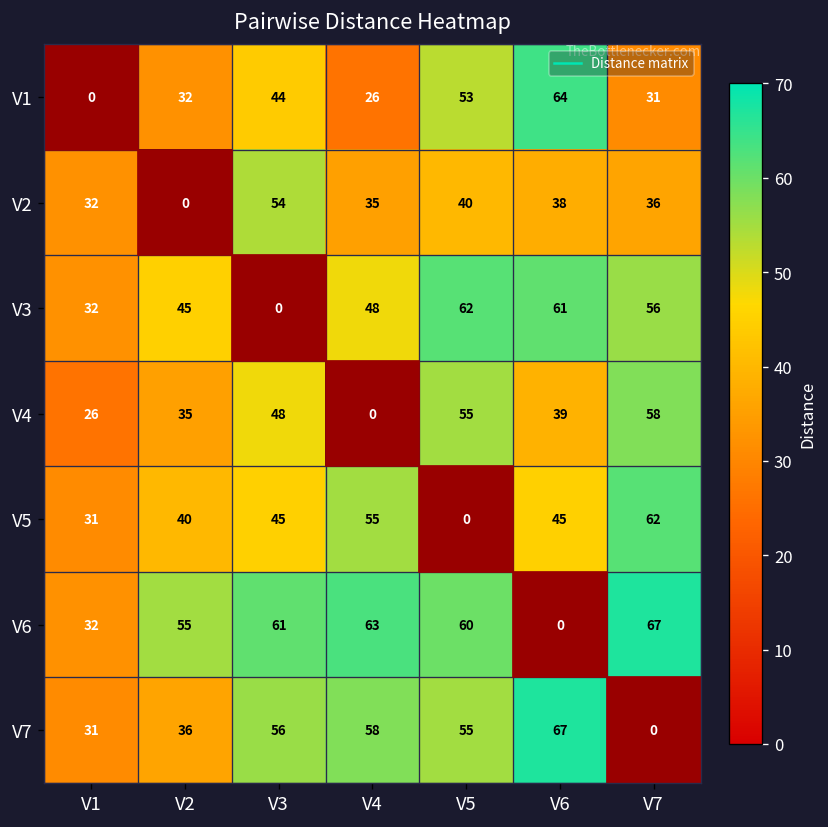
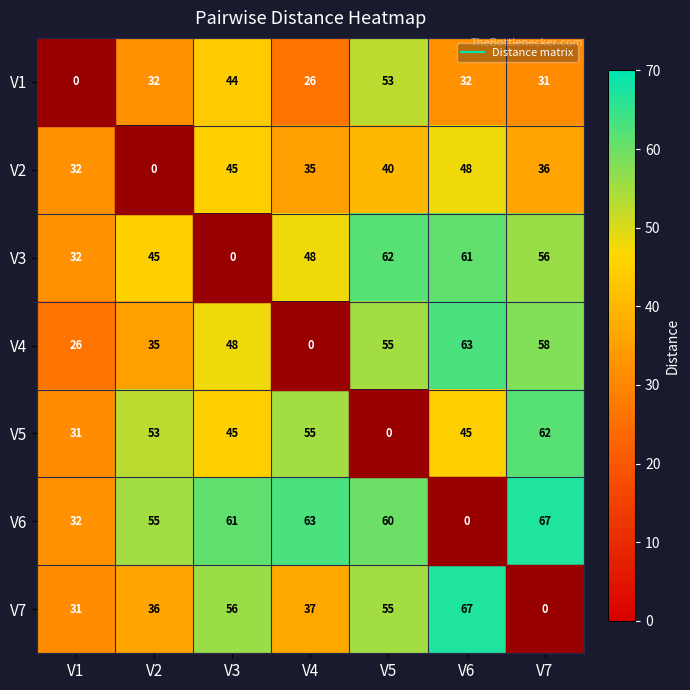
V1, V6: 64 -> 32
V2, V3: 54 -> 45
V2, V6: 38 -> 48
V4, V6: 39 -> 63
V5, V2: 40 -> 53
V7, V4: 58 -> 37
